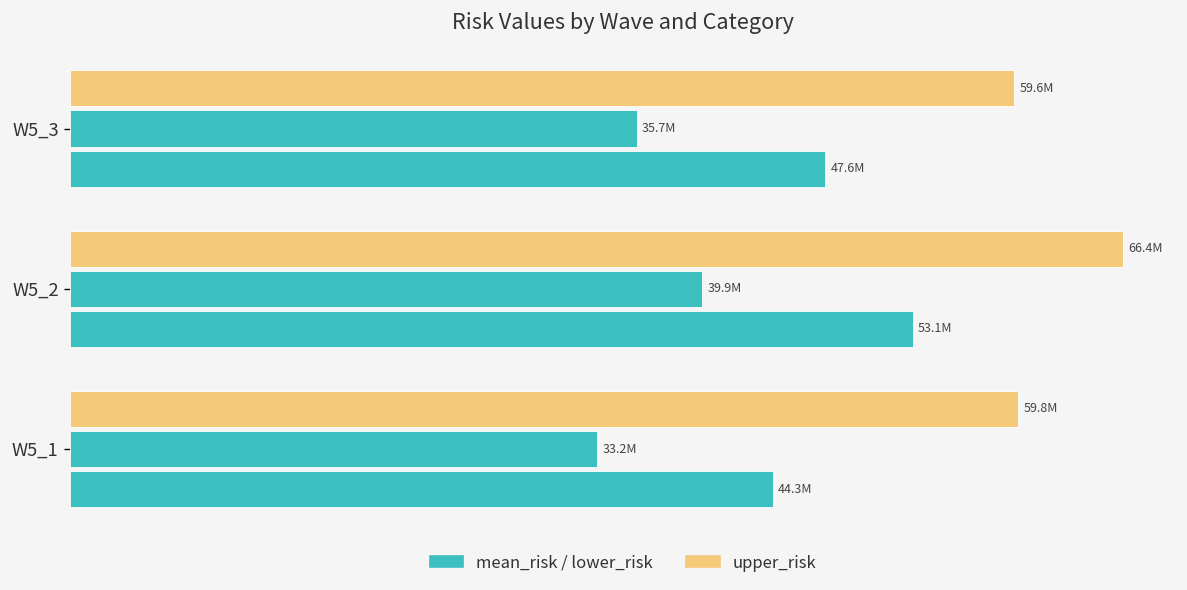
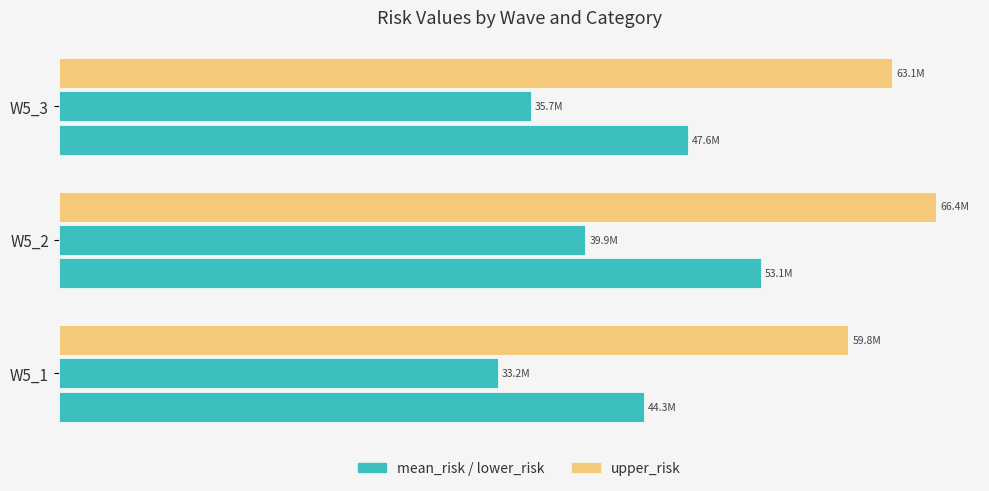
upper_risk, W5_3: 59.6M -> 63.1M
